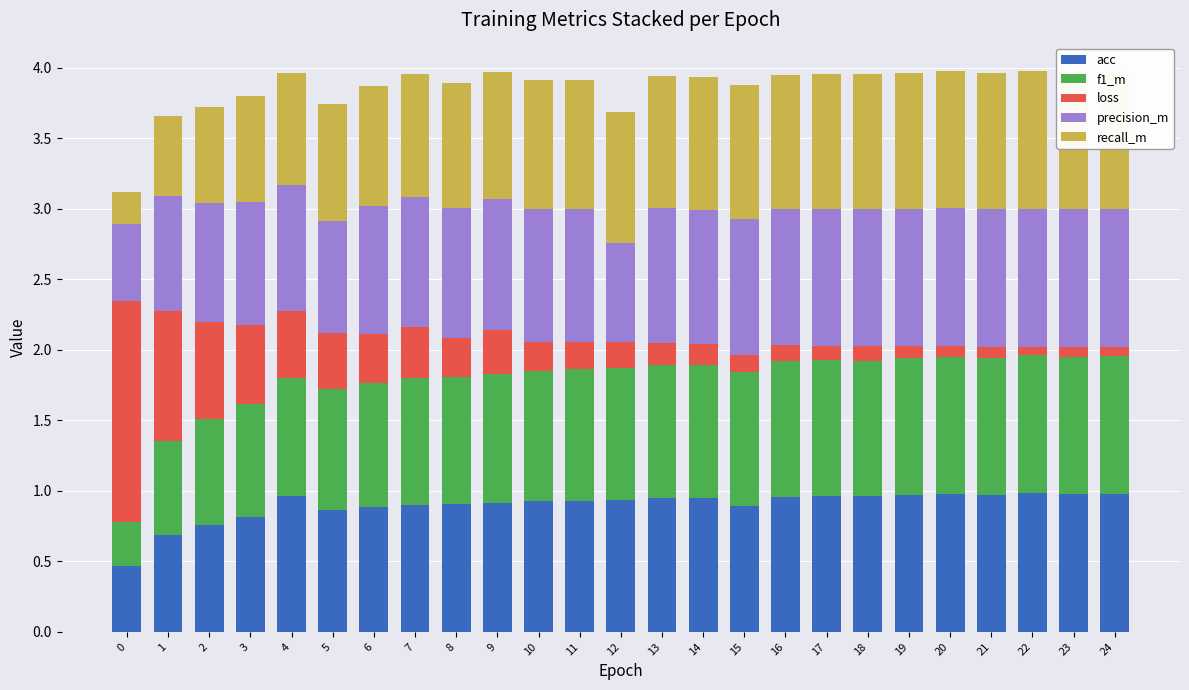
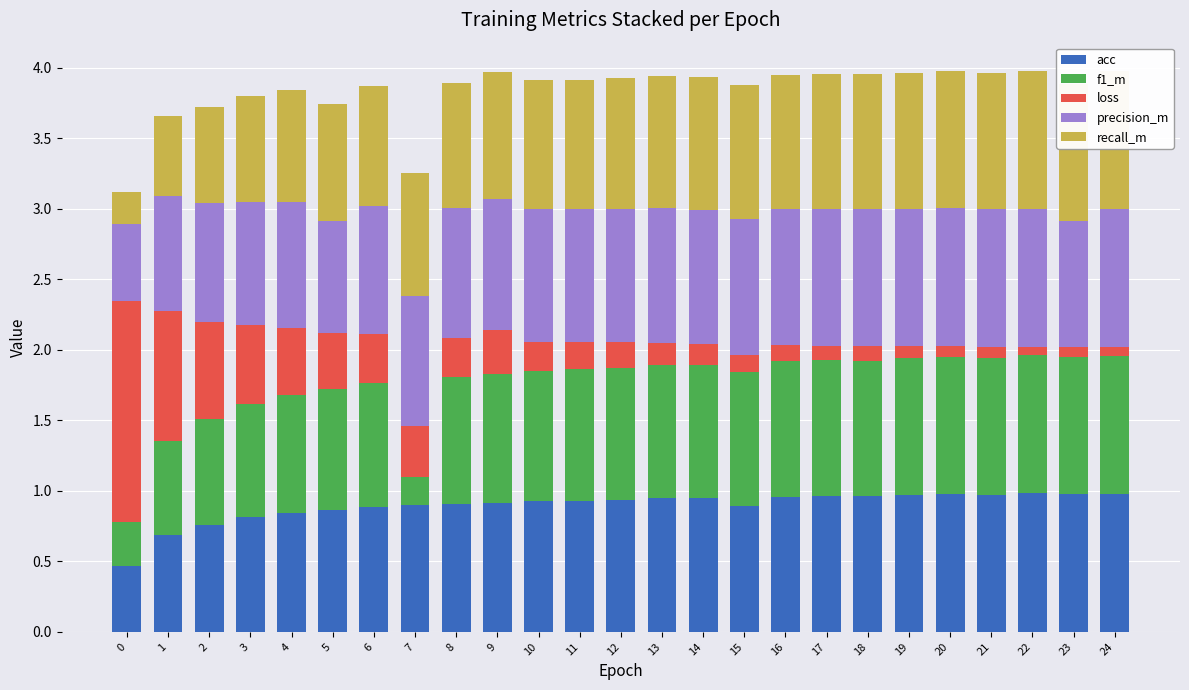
acc, 4: 0.96 -> 0.84
f1_m, 7: 0.90 -> 0.20
precision_m, 12: 0.71 -> 0.95
precision_m, 23: 0.98 -> 0.89
